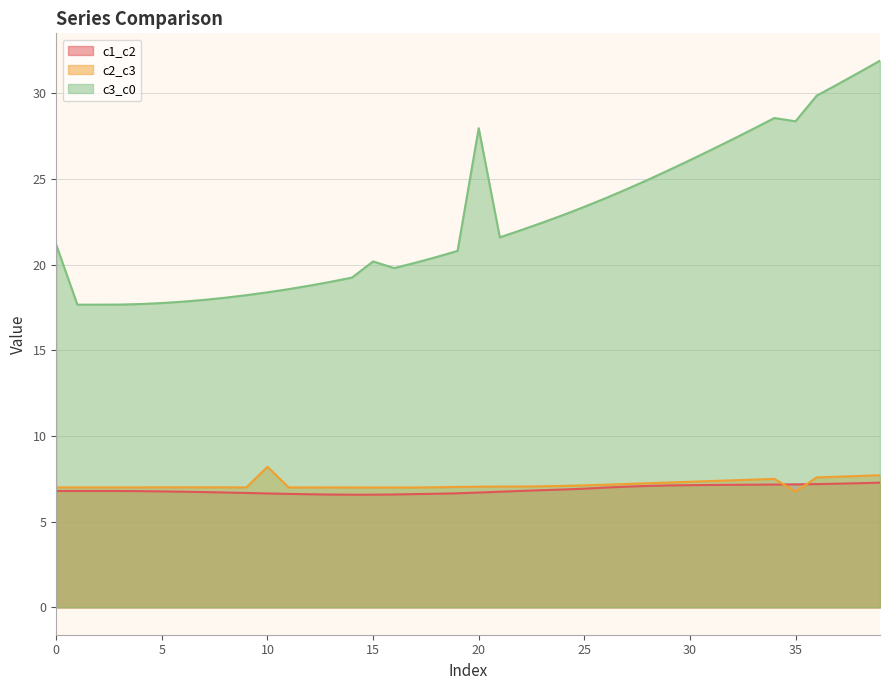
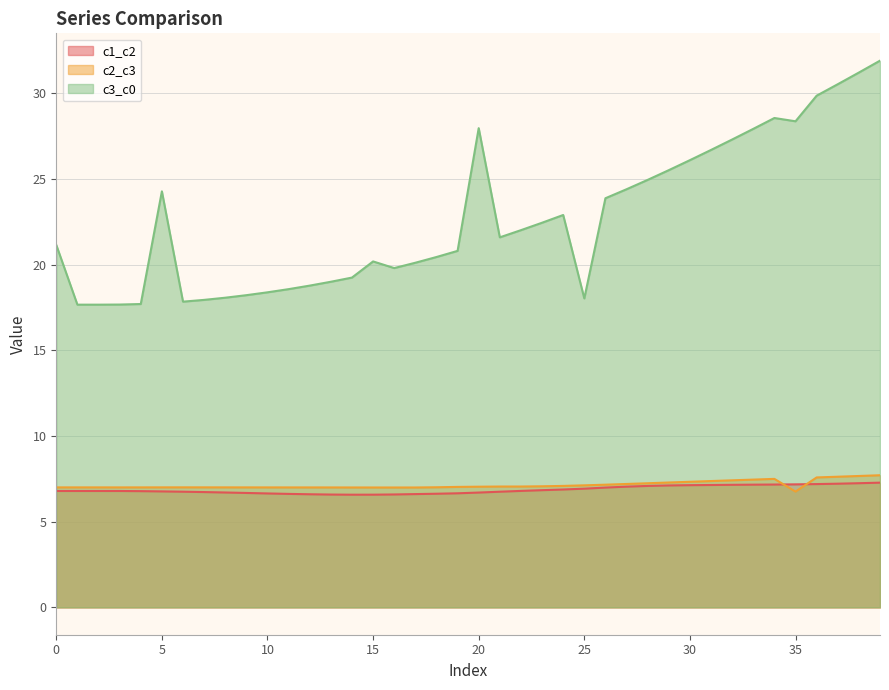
c3_c0, 5: 17.8 -> 24.3
c2_c3, 10: 8.2 -> 7.0
c3_c0, 25: 23.4 -> 18.0
